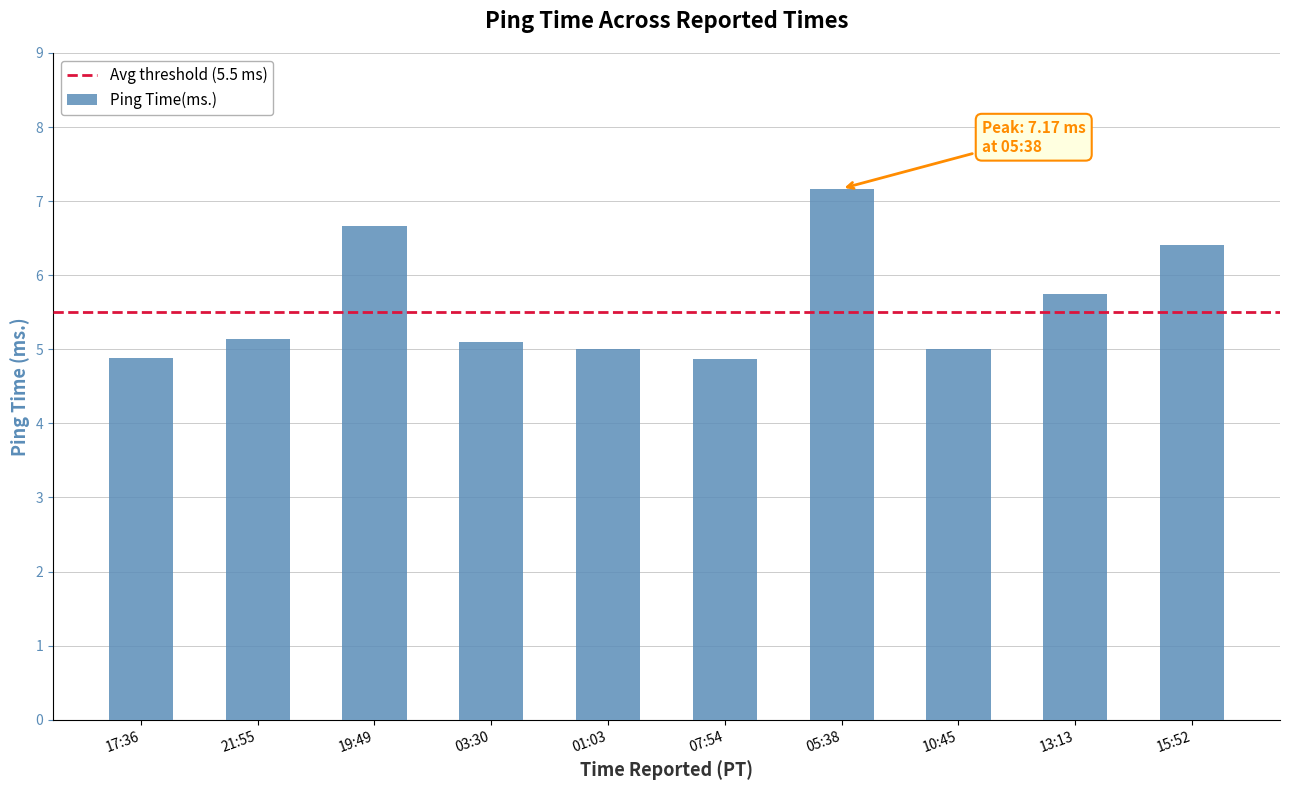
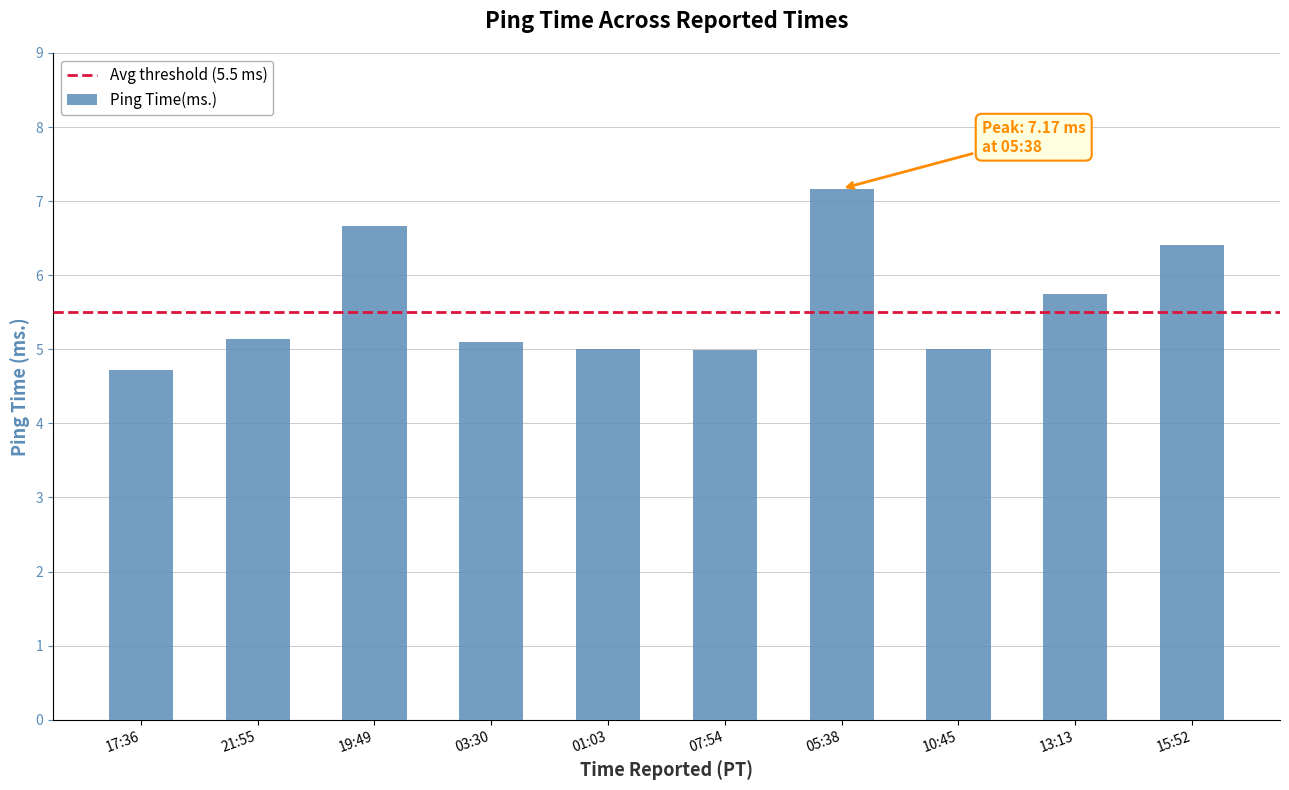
17:36: 4.9 -> 4.7
07:54: 4.9 -> 5.0
